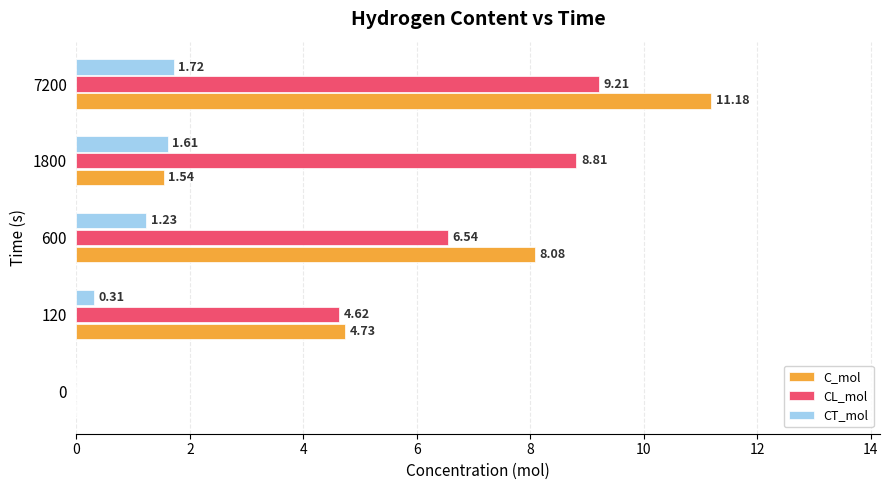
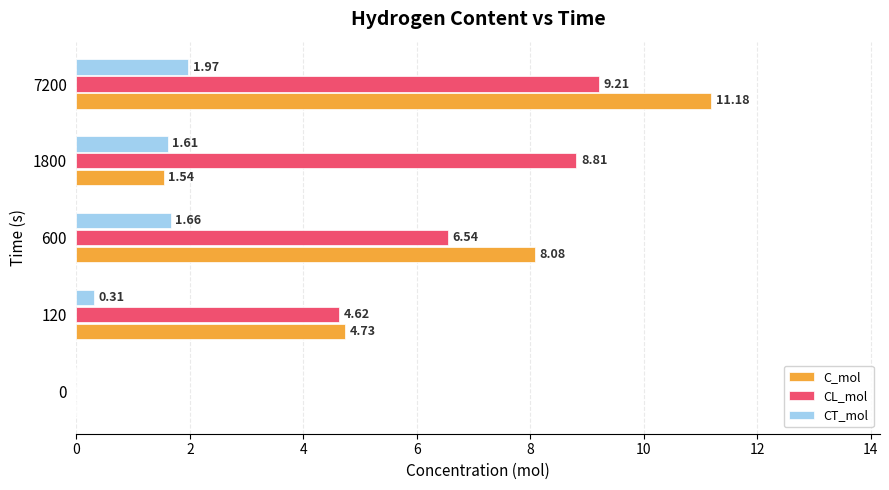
CT_mol, 7200: 1.72 -> 1.97
CT_mol, 600: 1.23 -> 1.66
